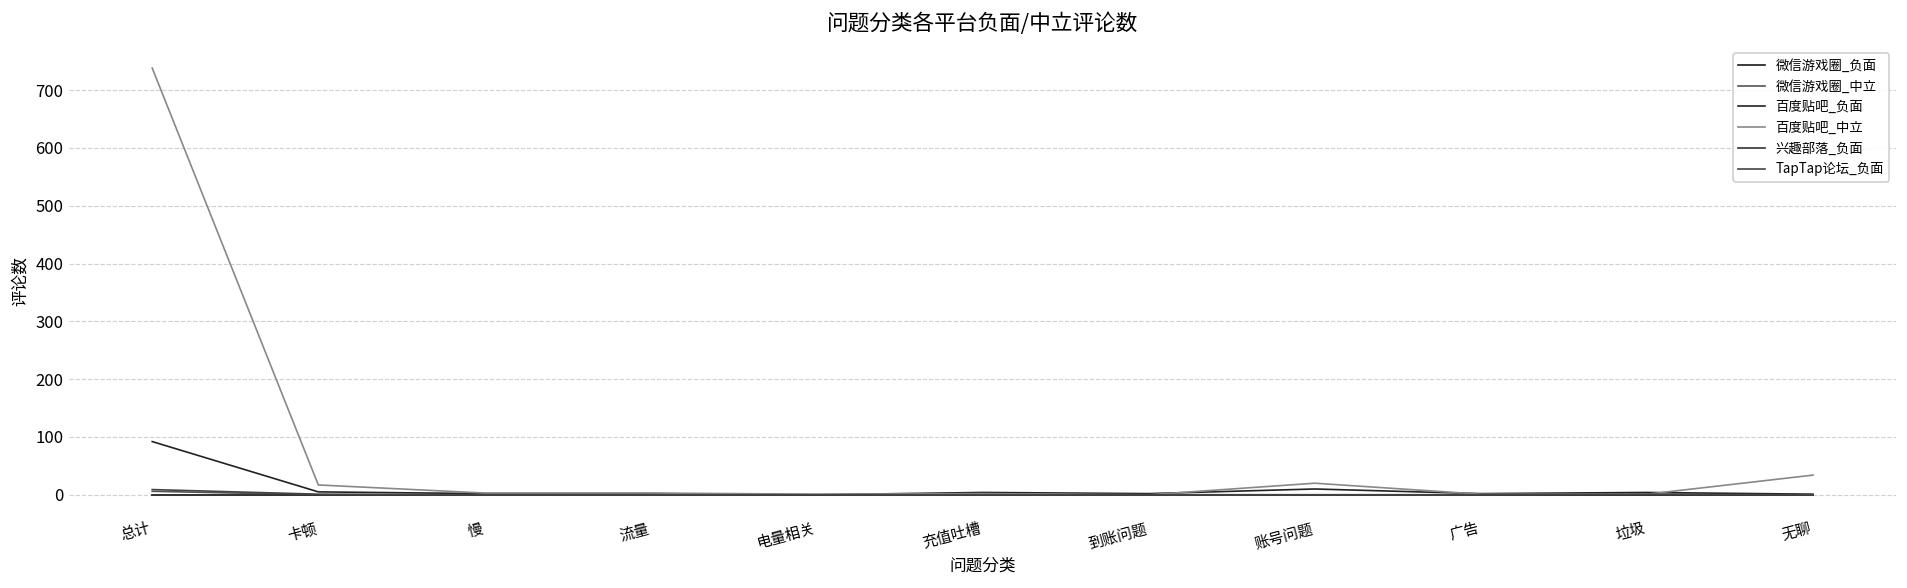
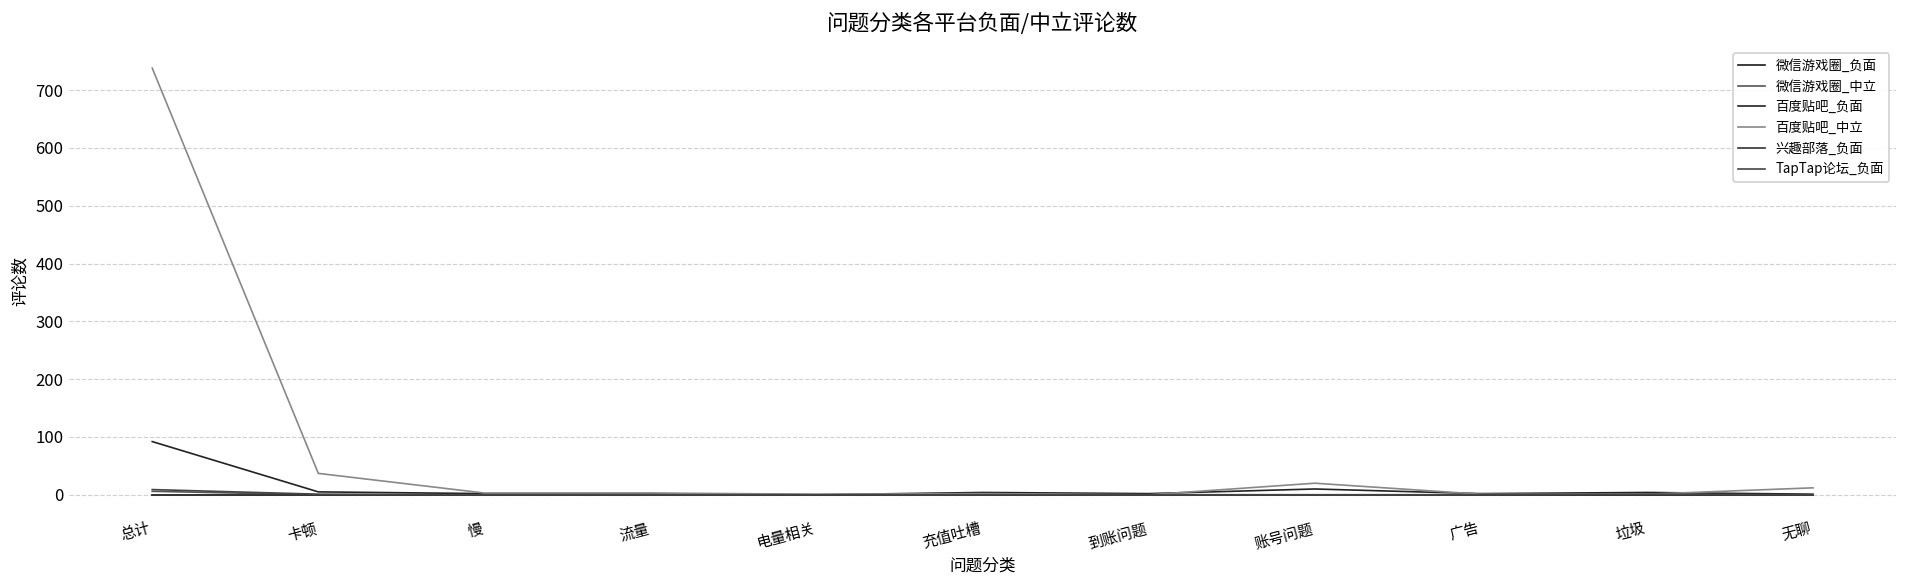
百度贴吧_中立, 卡顿: 20 -> 40
百度贴吧_中立, 无聊: 30 -> 10
